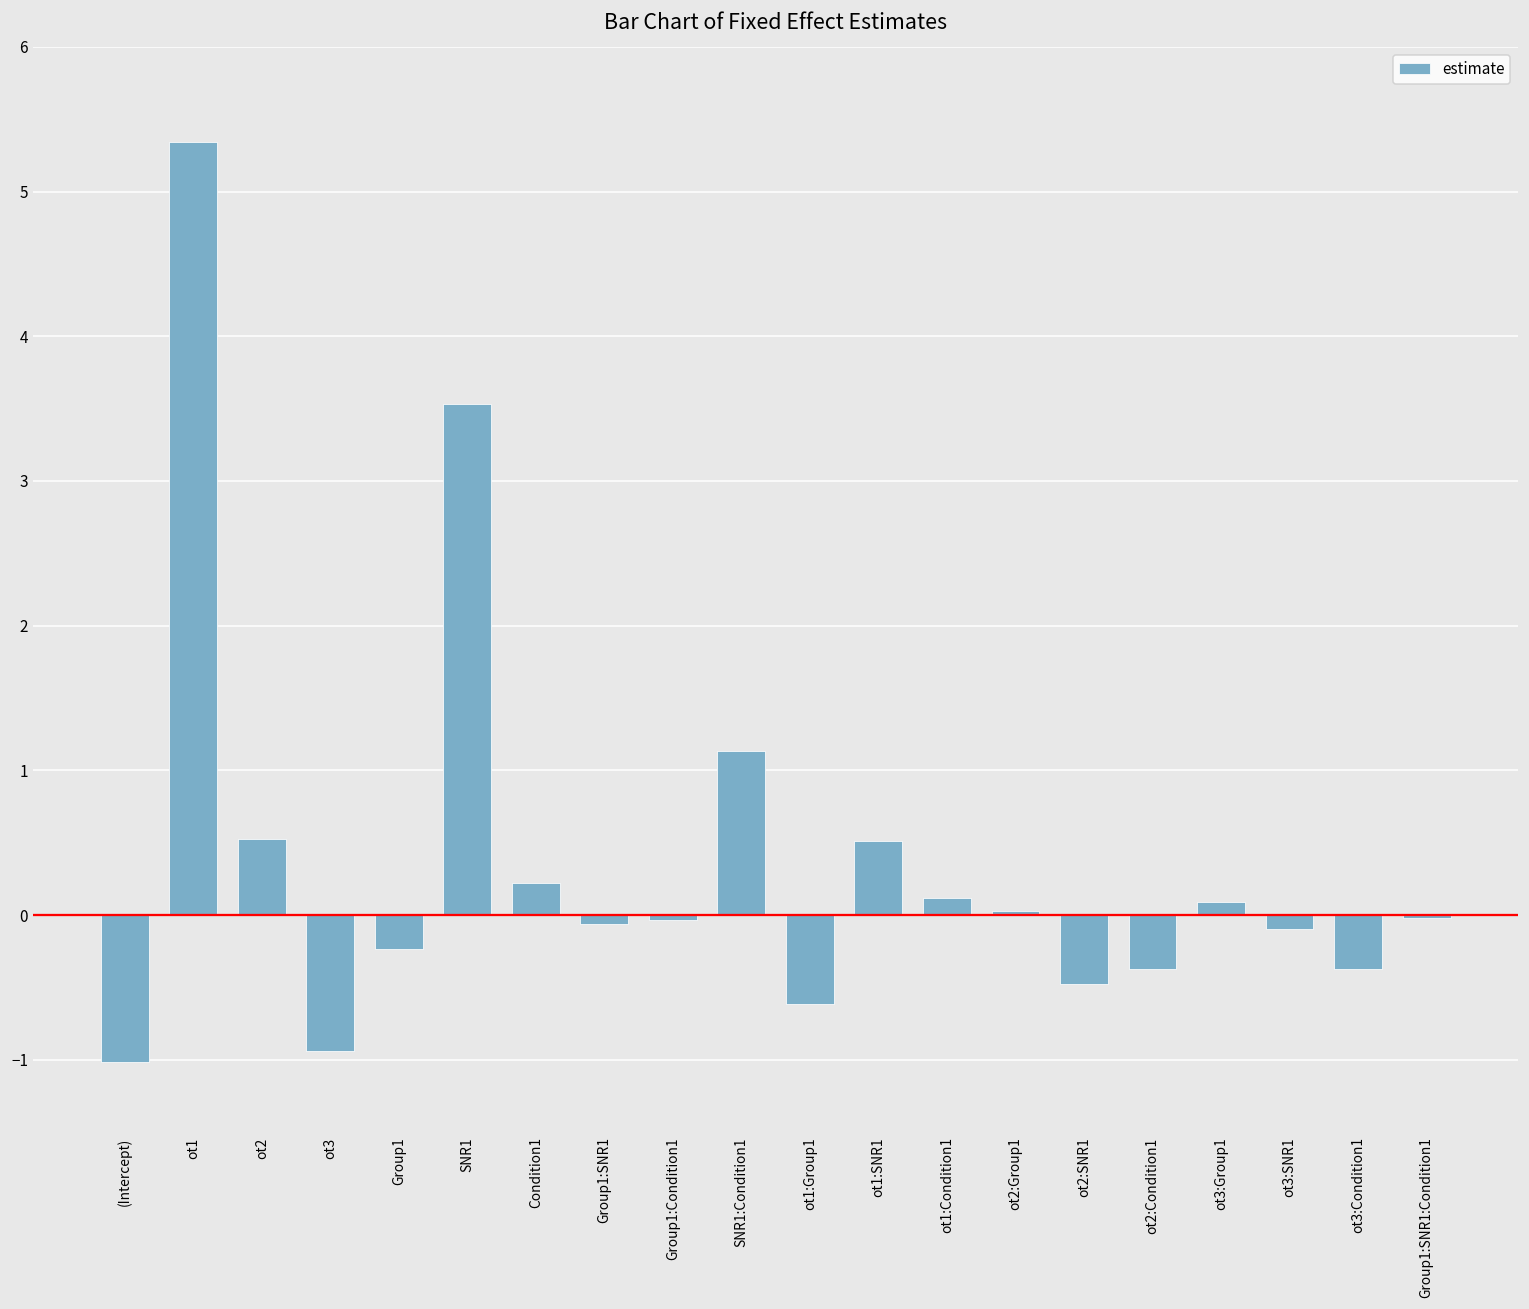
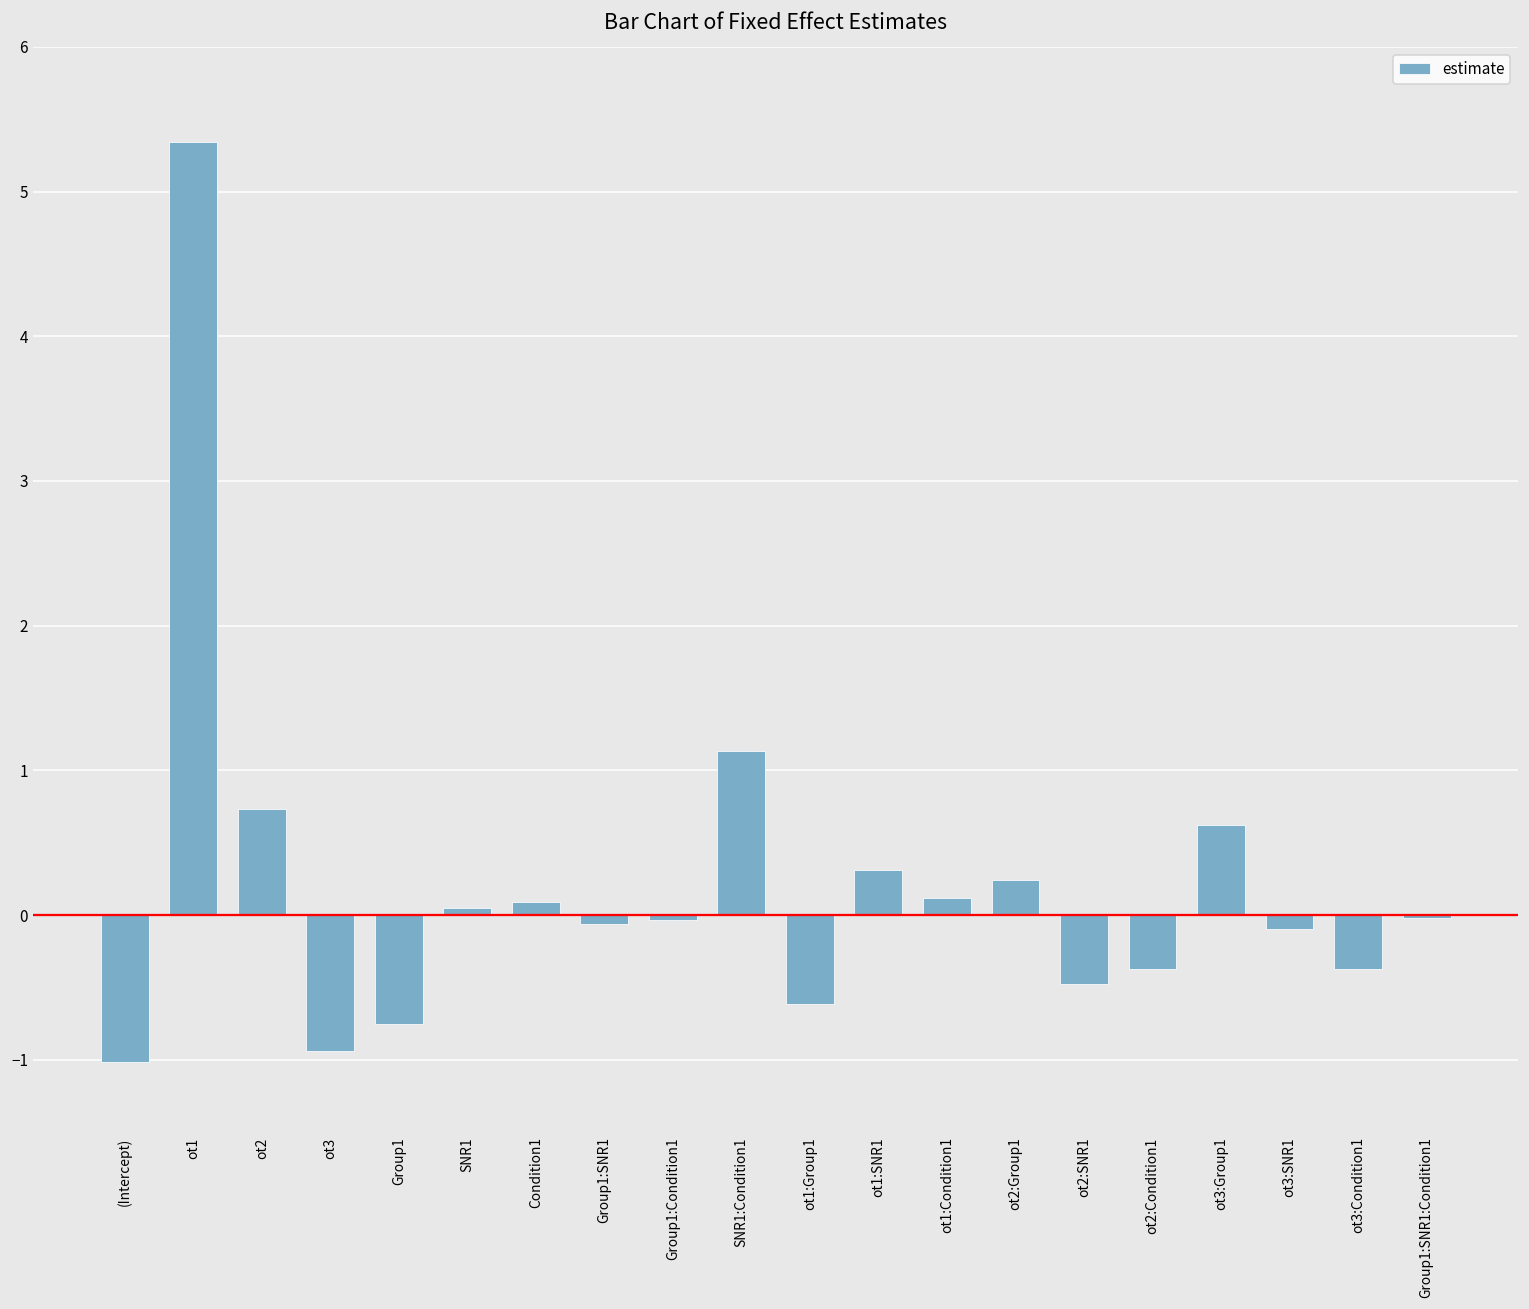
ot2: 0.52 -> 0.73
Group1: -0.23 -> -0.75
SNR1: 3.53 -> 0.05
Condition1: 0.22 -> 0.09
ot1:SNR1: 0.51 -> 0.31
ot2:Group1: 0.02 -> 0.24
ot3:Group1: 0.09 -> 0.62
